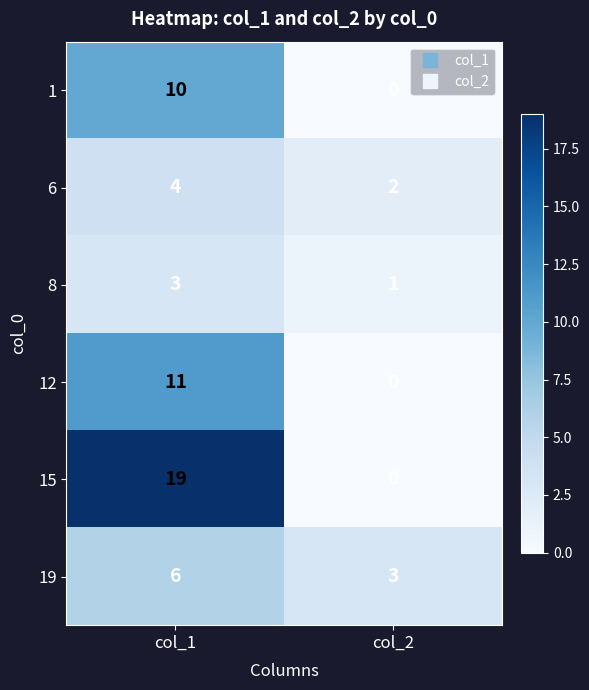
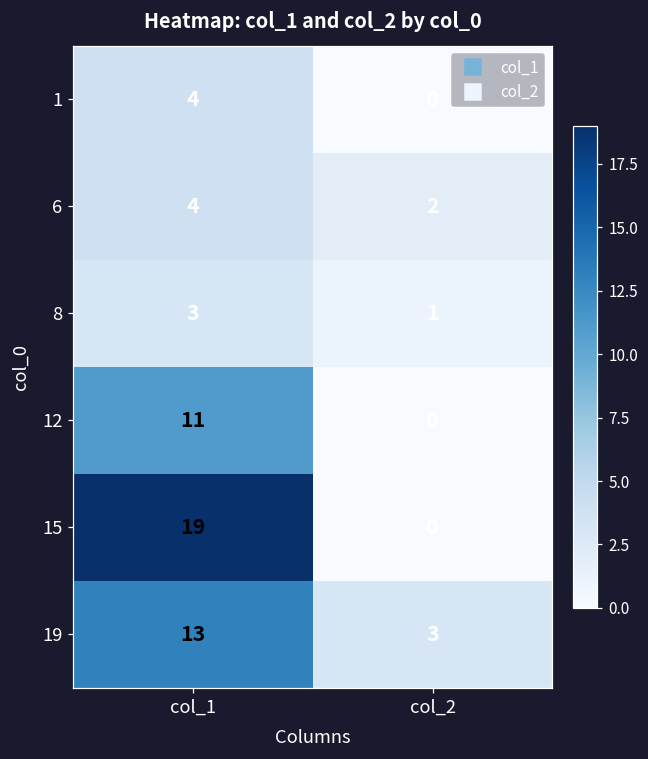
1, col_1: 10 -> 4
19, col_1: 6 -> 13
